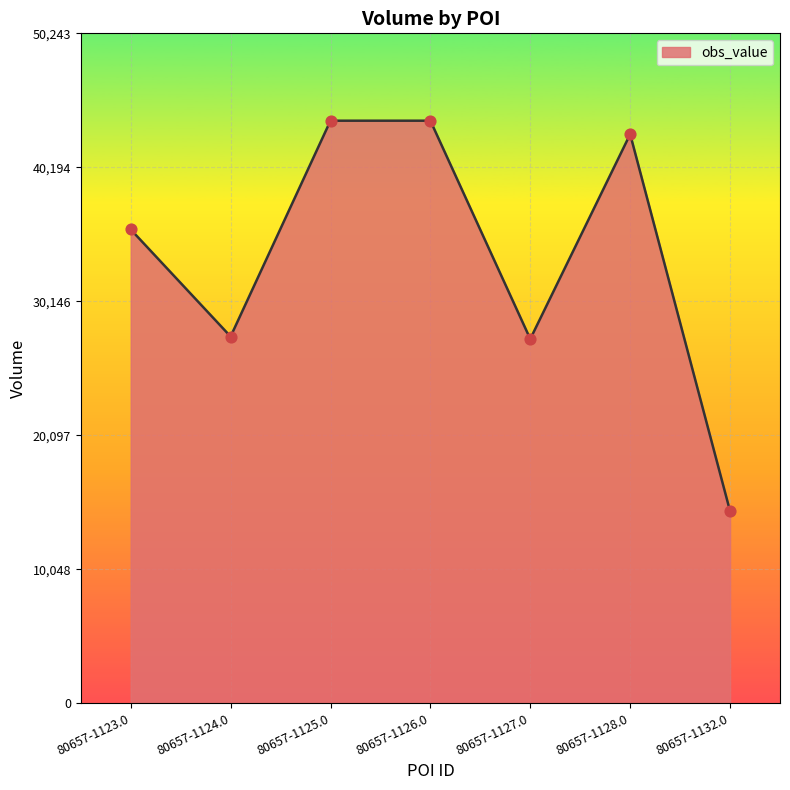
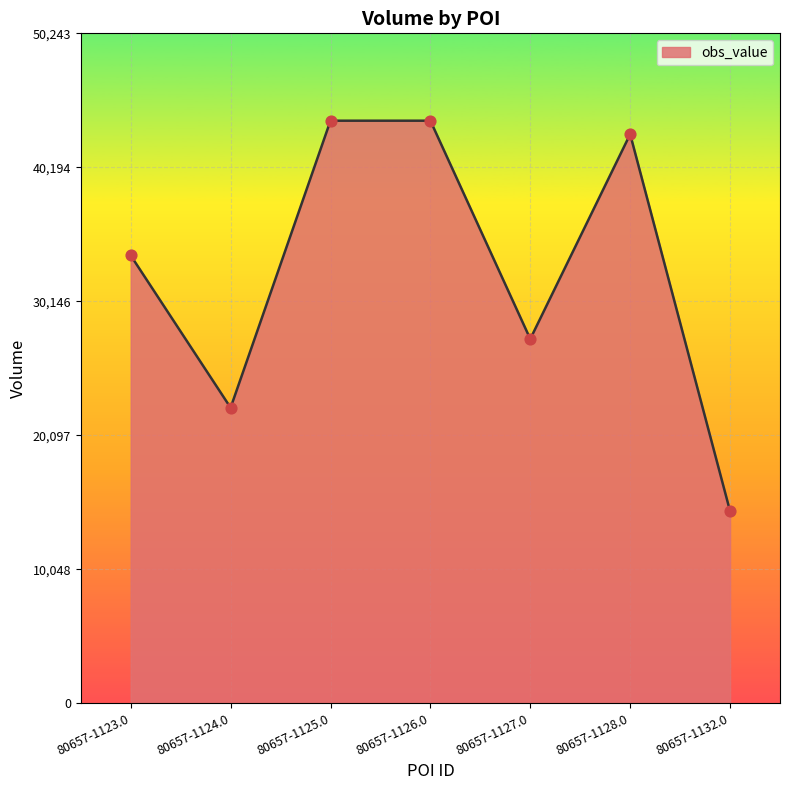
80657-1123.0: 35,500 -> 33,600
80657-1124.0: 27,500 -> 22,200
